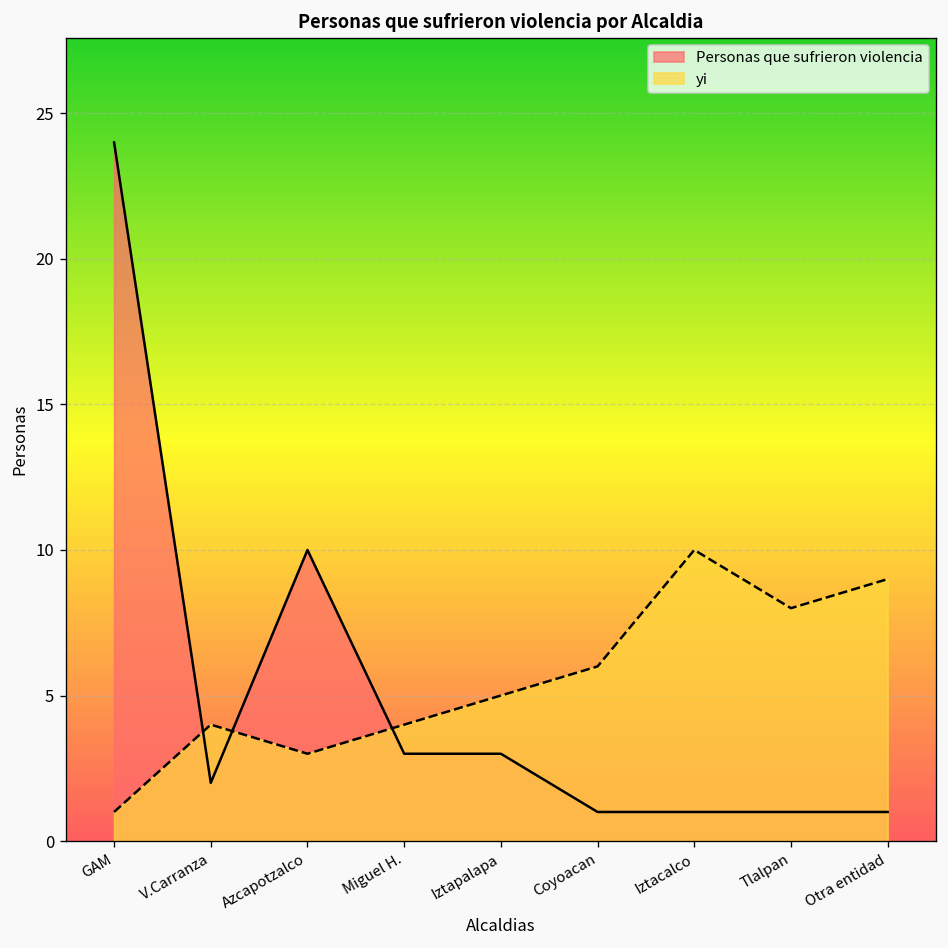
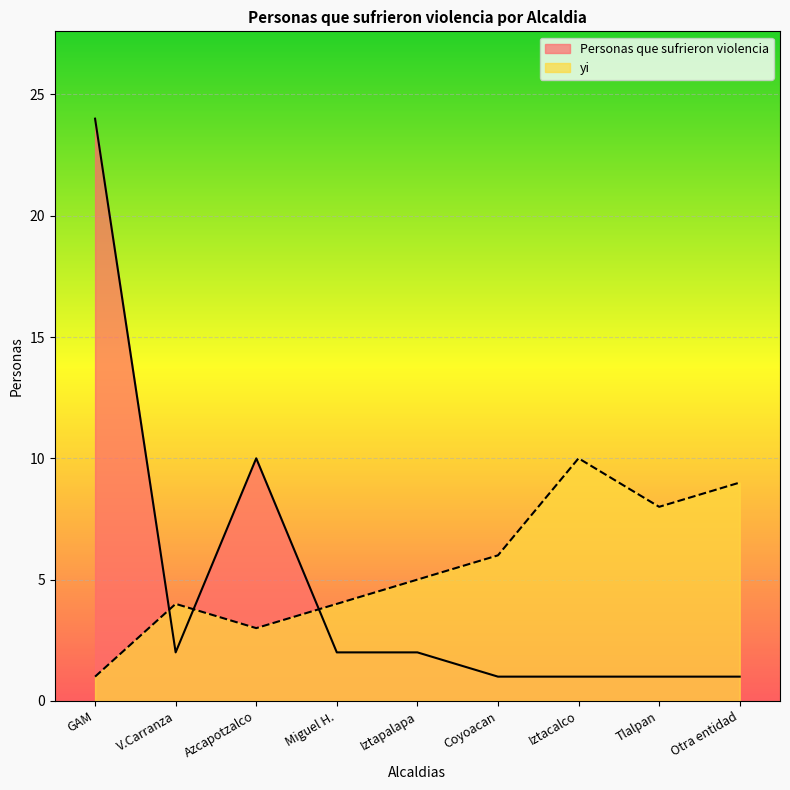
Personas que sufrieron violencia, Miguel H.: 3 -> 2
Personas que sufrieron violencia, Iztapalapa: 3 -> 2
